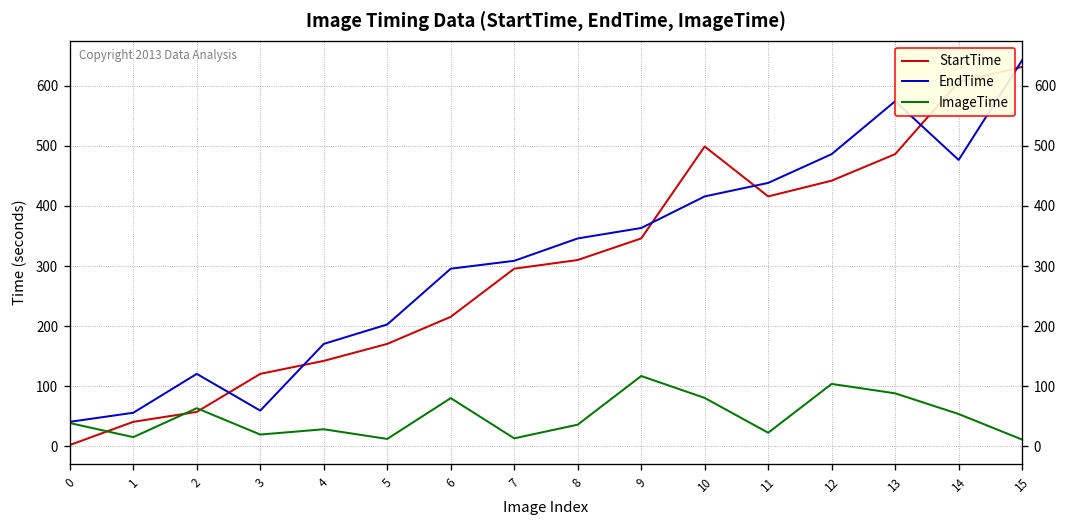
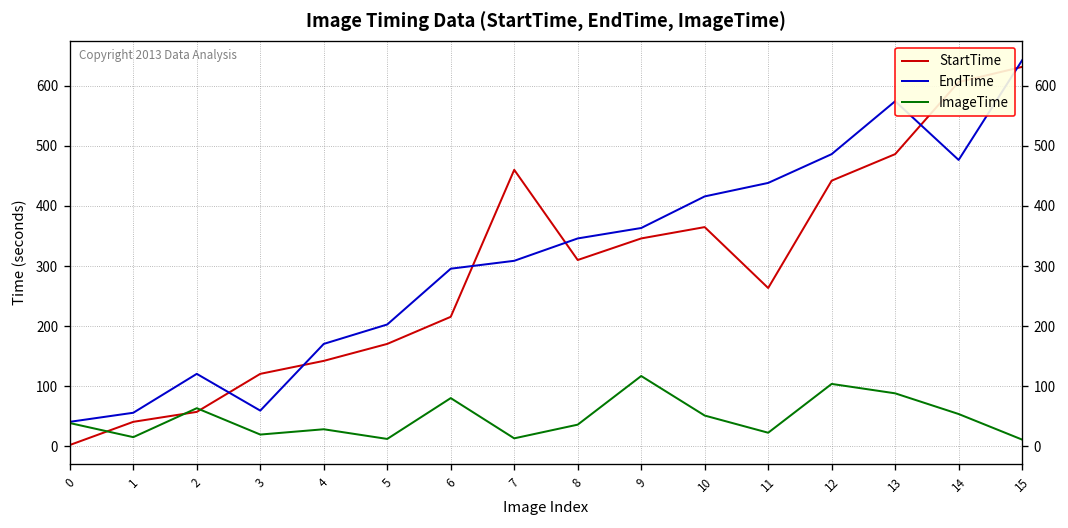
StartTime, 7: 300 -> 460
StartTime, 10: 500 -> 360
ImageTime, 10: 80 -> 50
StartTime, 11: 420 -> 260
